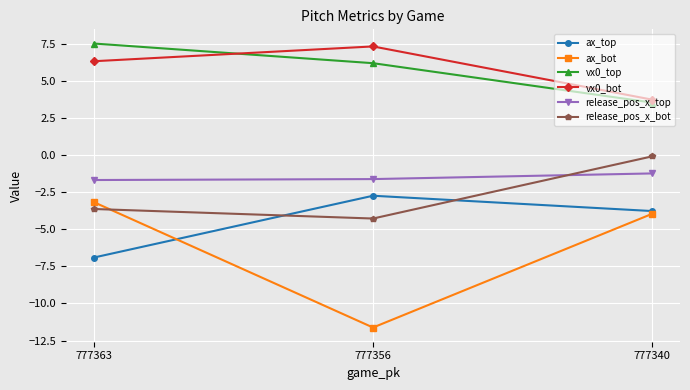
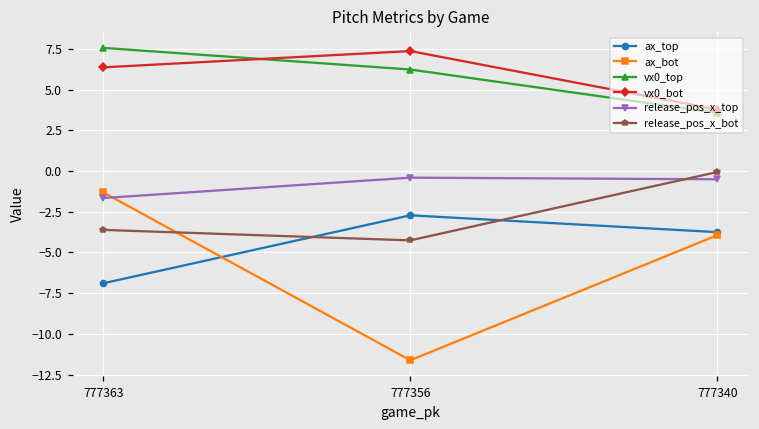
ax_bot, 777363: -3.2 -> -1.3
release_pos_x_top, 777356: -1.6 -> -0.4
release_pos_x_top, 777340: -1.2 -> -0.5
